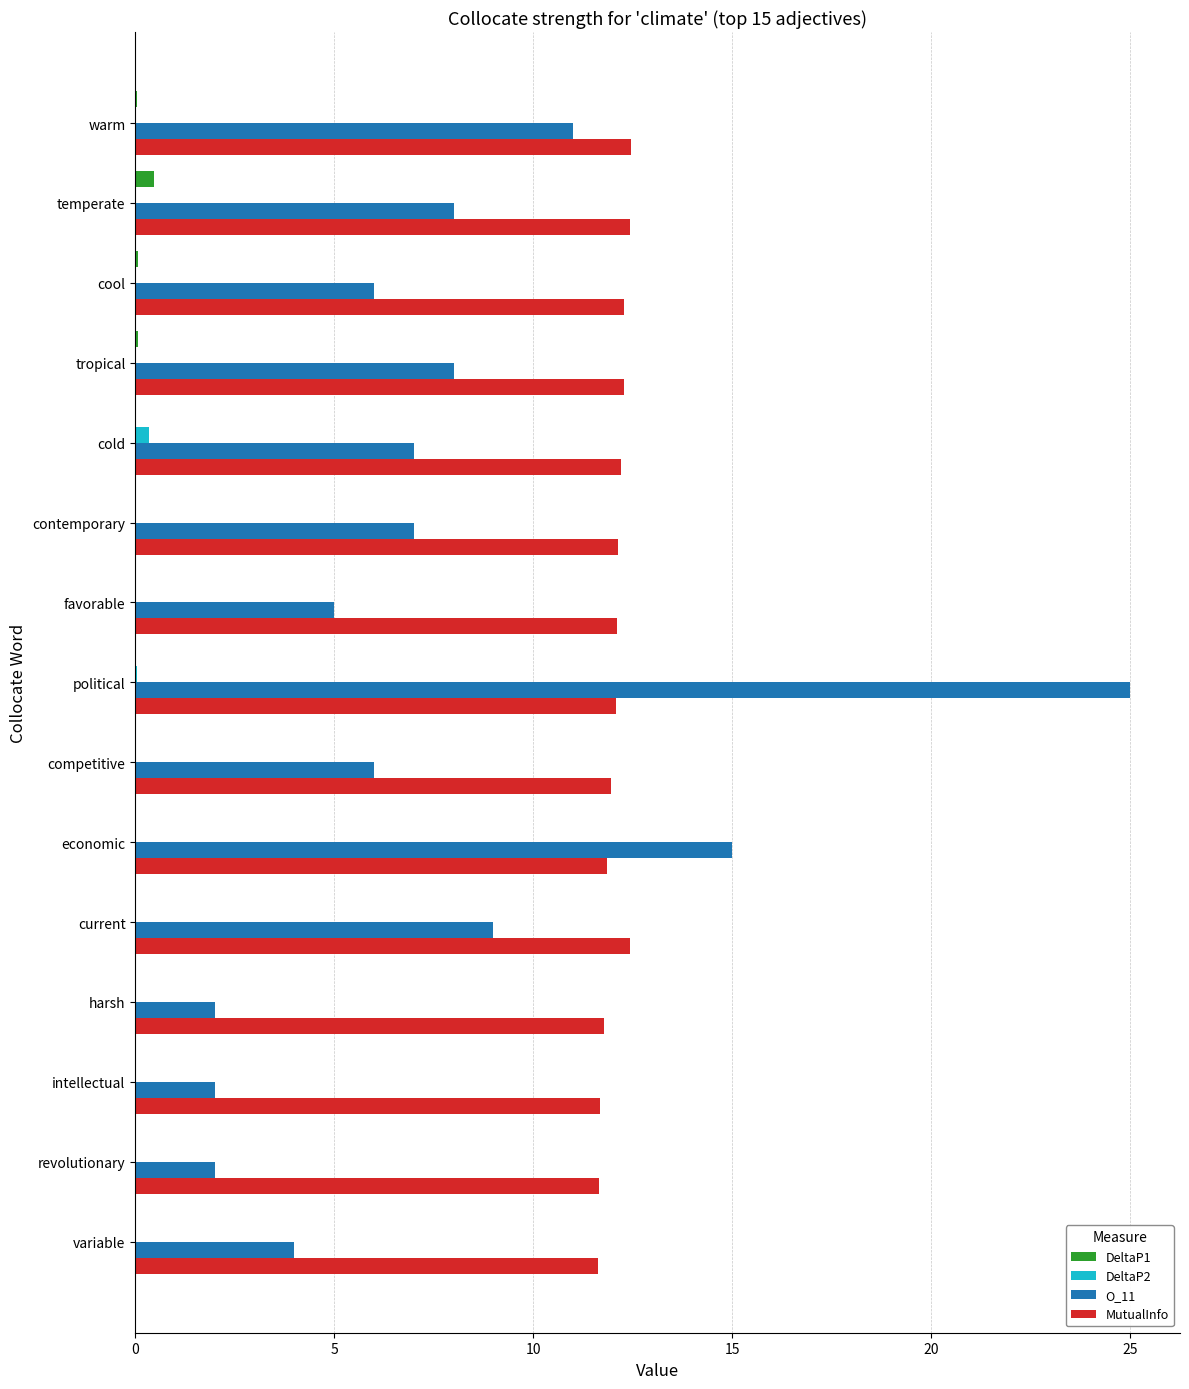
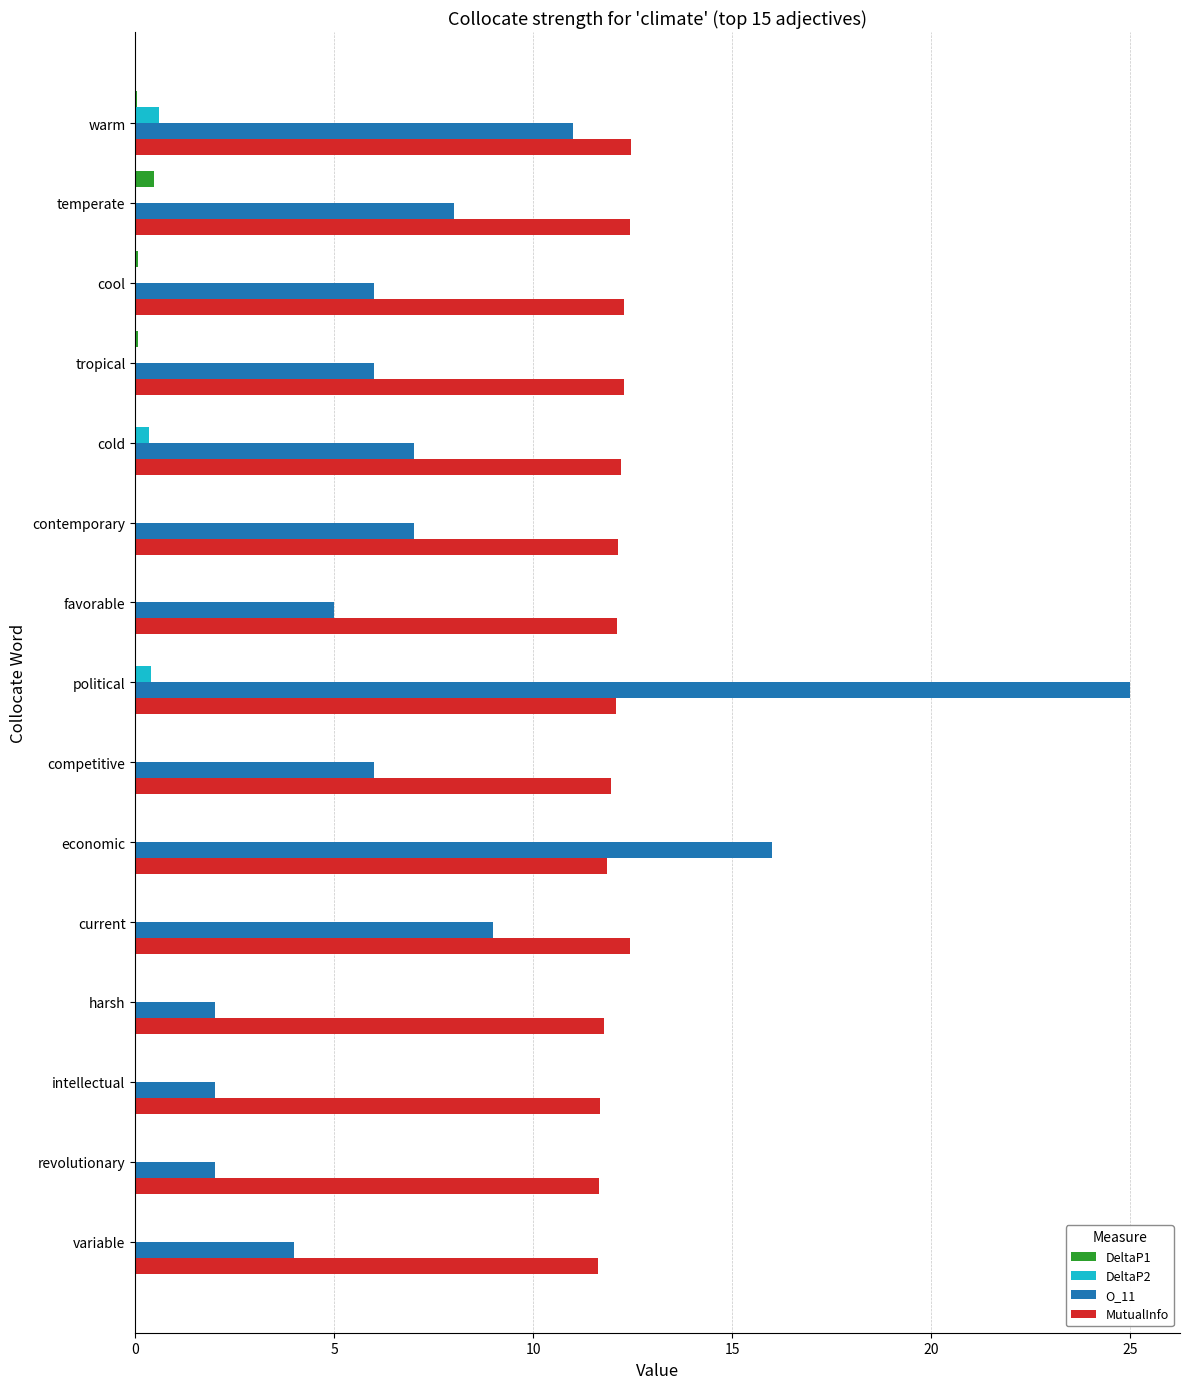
DeltaP2, warm: 0.0 -> 0.6
O_11, tropical: 8 -> 6
DeltaP2, political: 0.0 -> 0.4
O_11, economic: 15 -> 16
